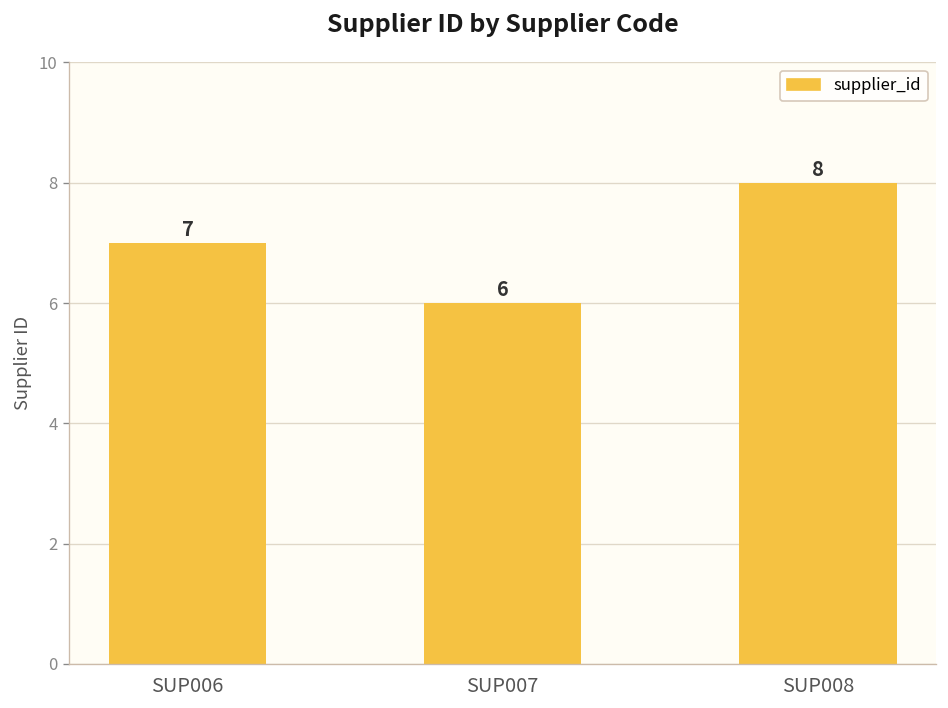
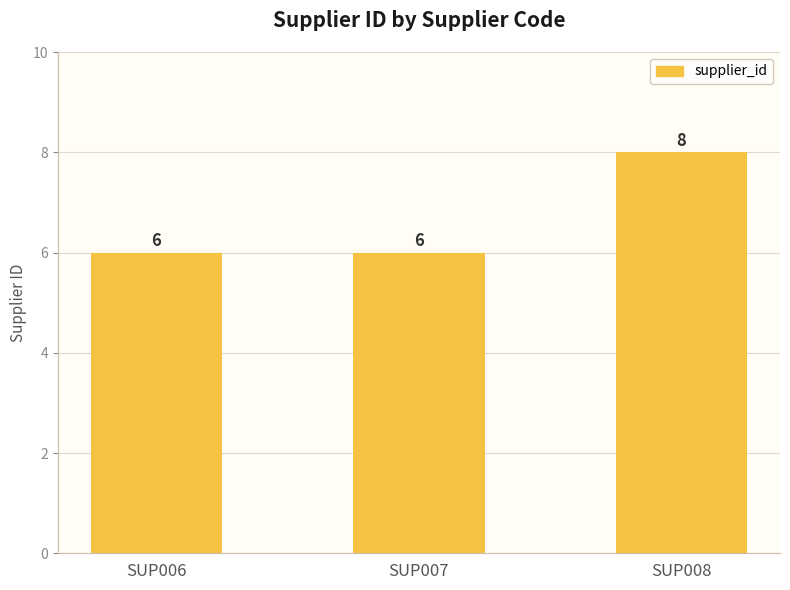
SUP006: 7 -> 6
